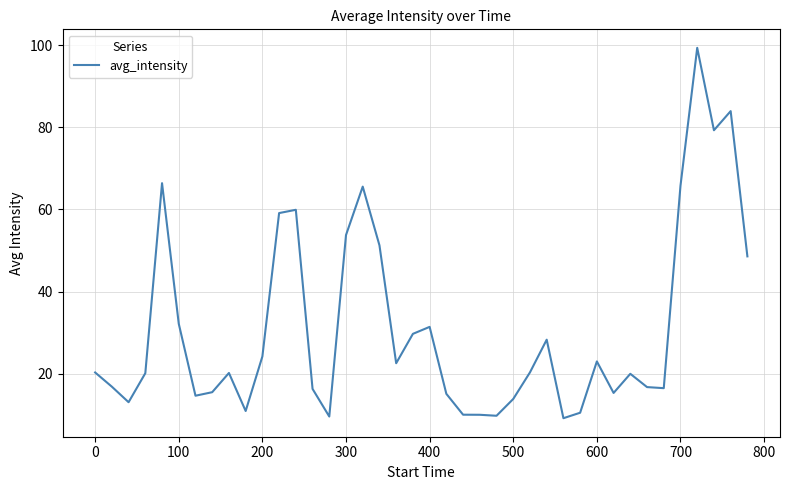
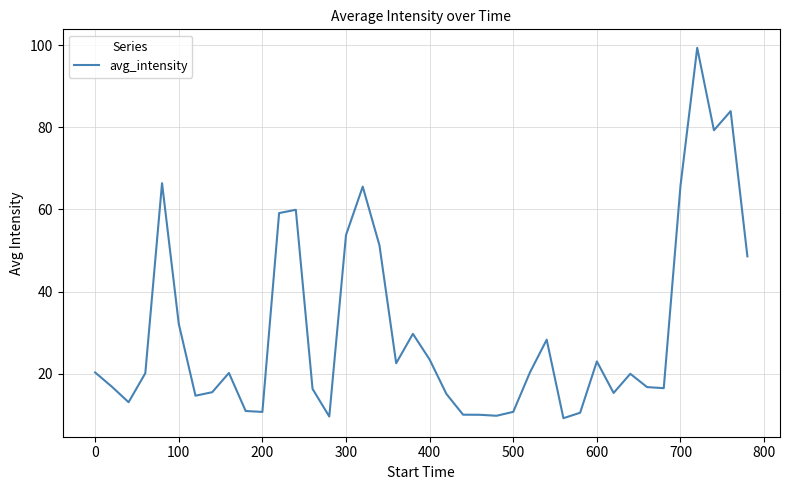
200: 24 -> 11
400: 31 -> 23
500: 14 -> 11
